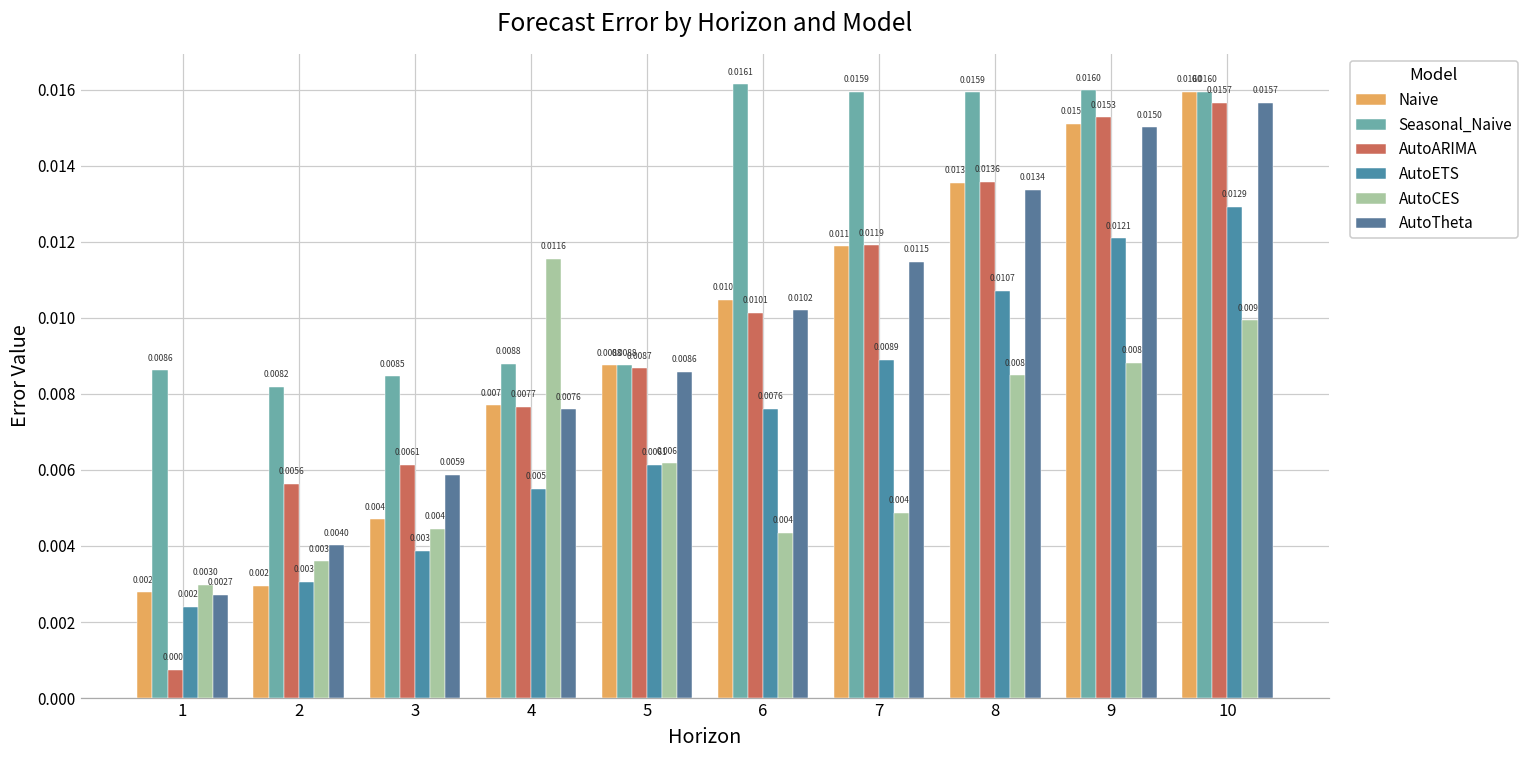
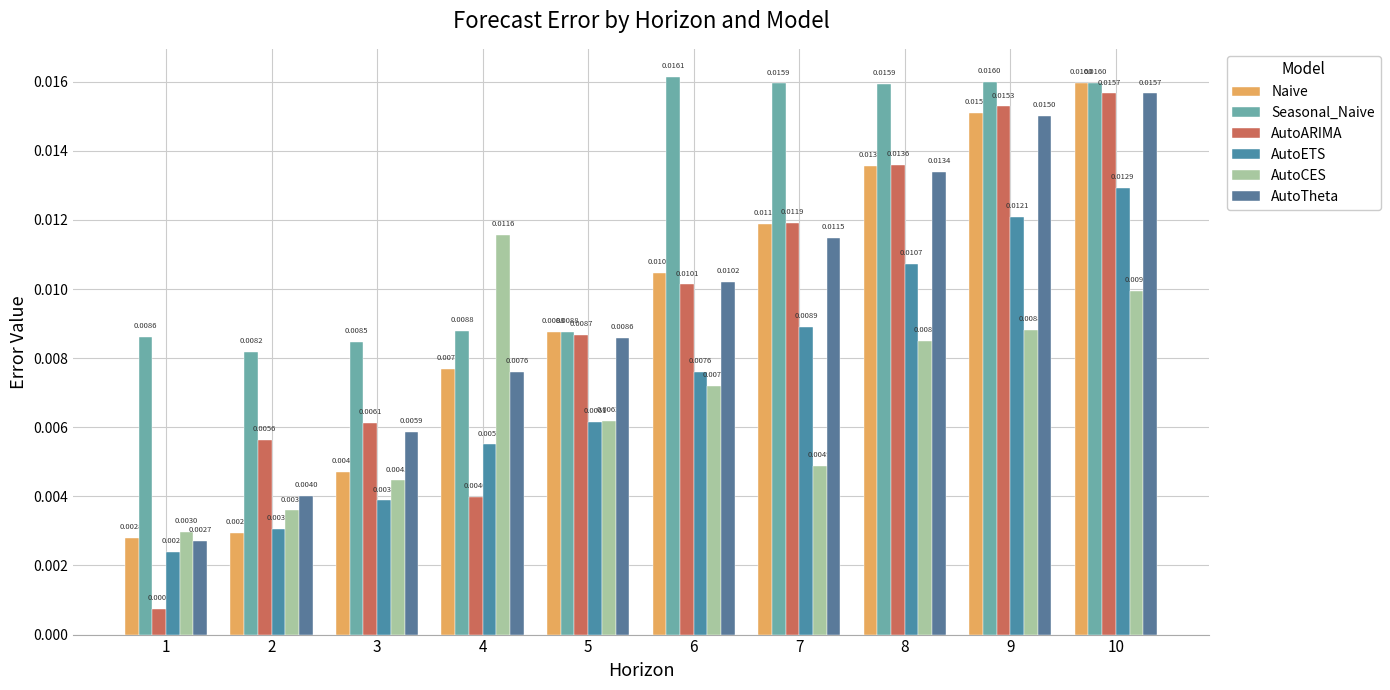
AutoARIMA, 4: 0.0077 -> 0.0040
AutoCES, 6: 0.0043 -> 0.0072
